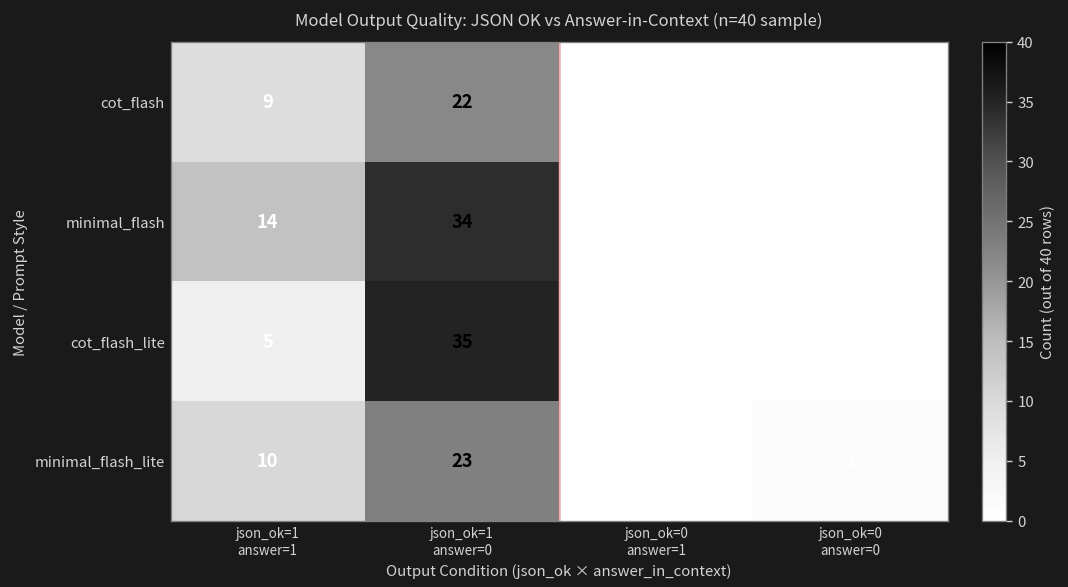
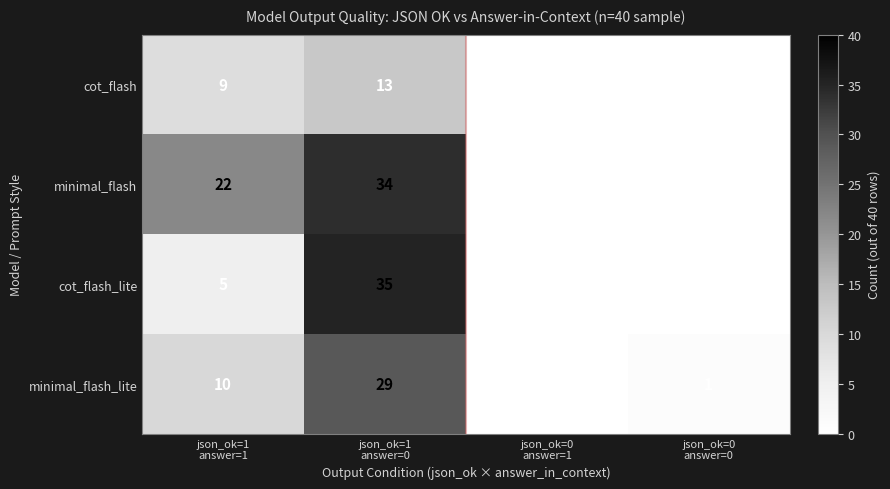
cot_flash, json_ok=1 answer=0: 22 -> 13
minimal_flash, json_ok=1 answer=1: 14 -> 22
minimal_flash_lite, json_ok=1 answer=0: 23 -> 29
